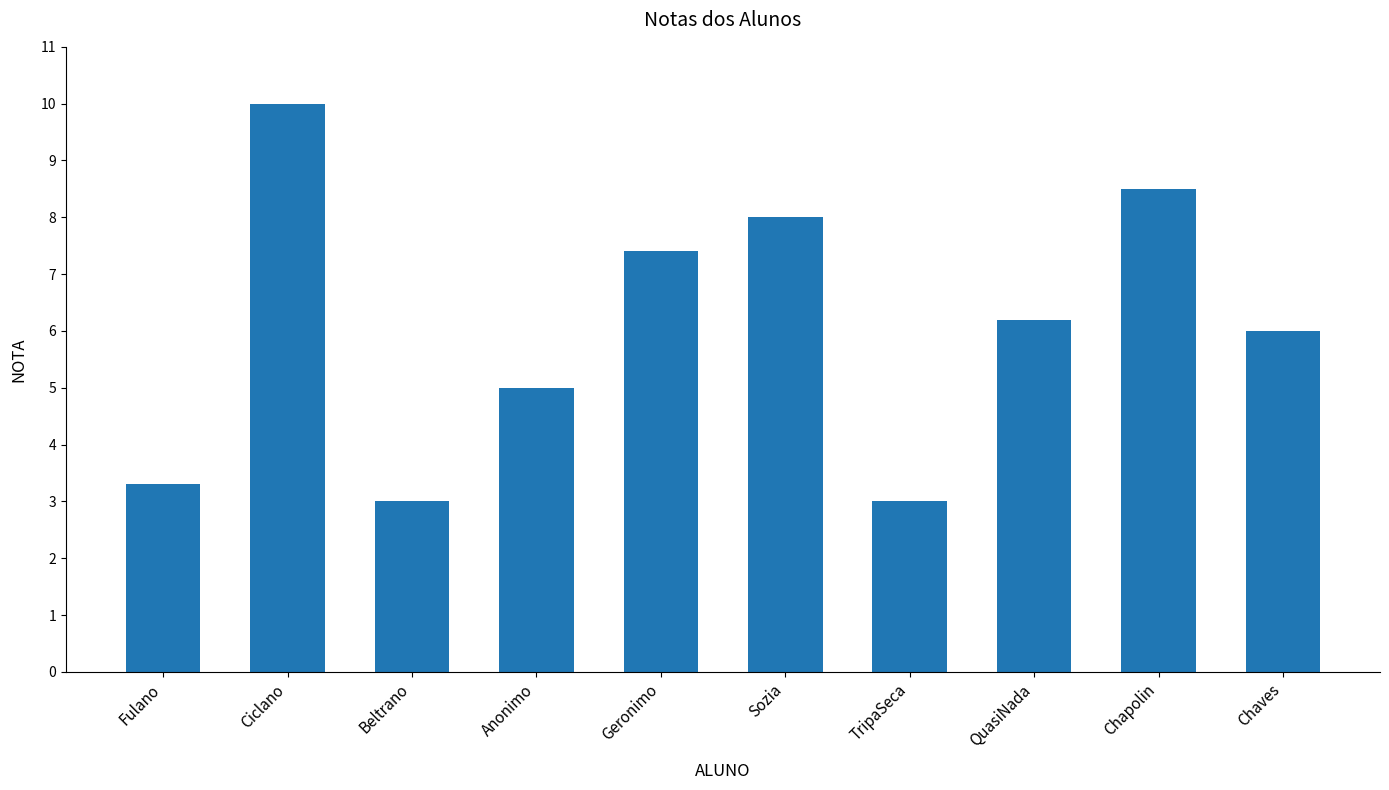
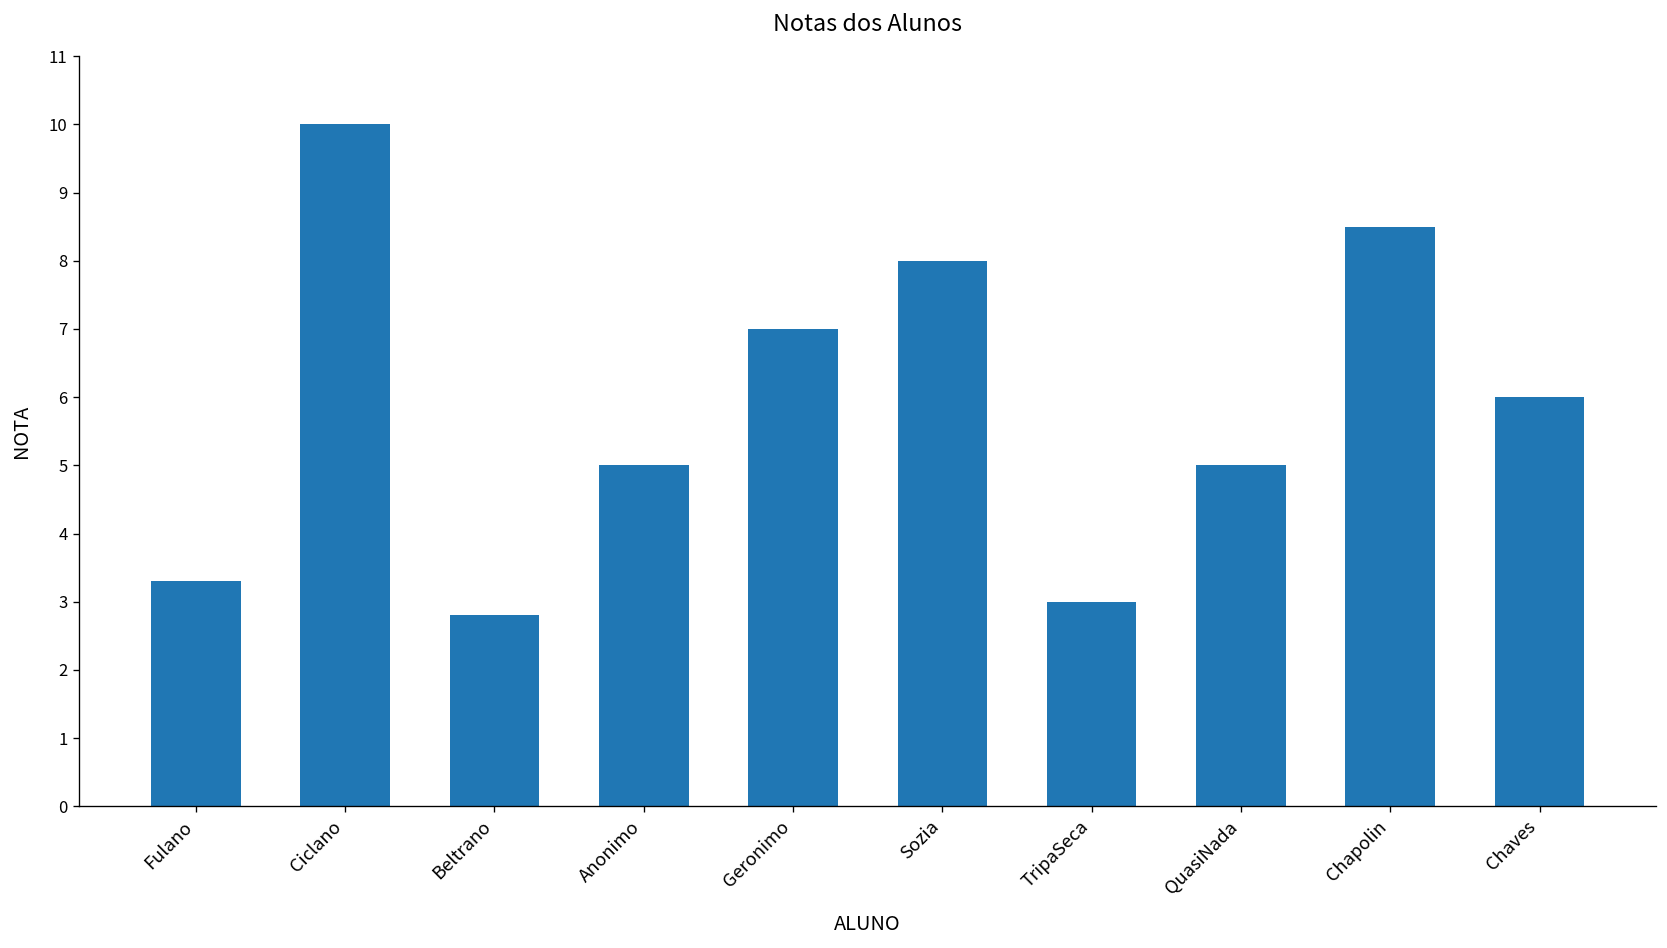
Beltrano: 3.0 -> 2.8
Geronimo: 7.4 -> 7.0
QuasiNada: 6.2 -> 5.0
